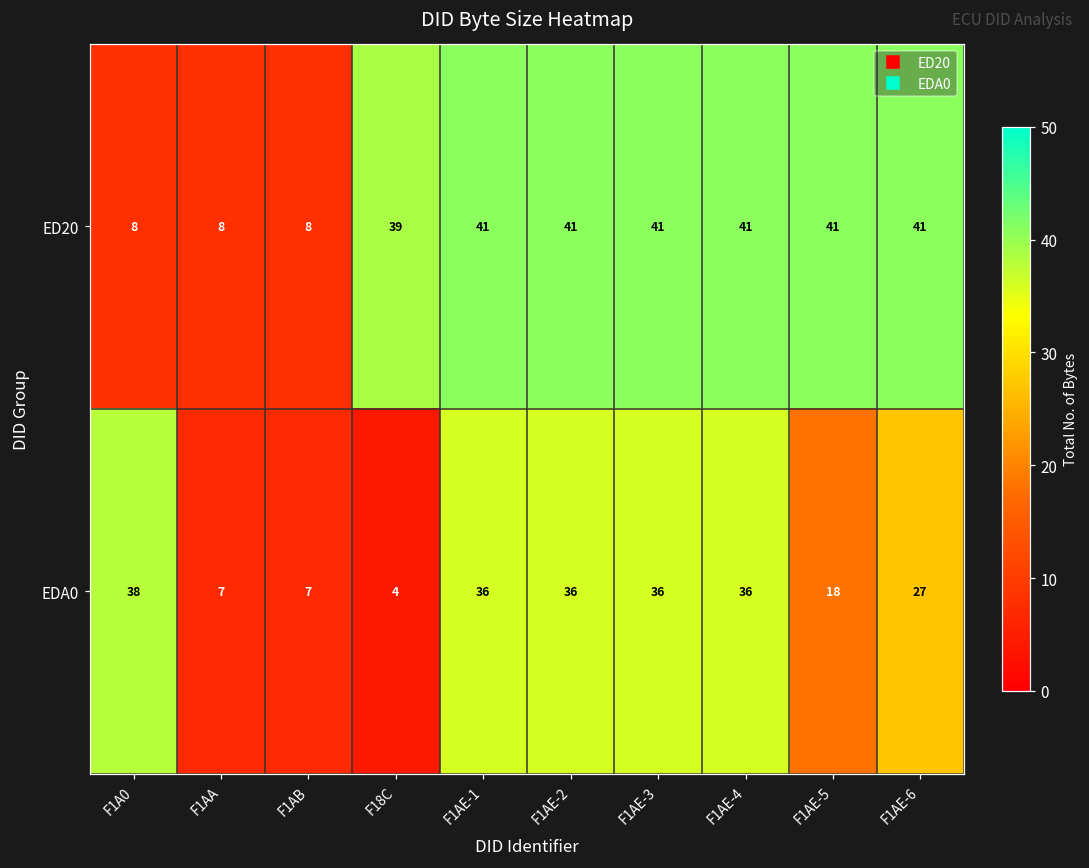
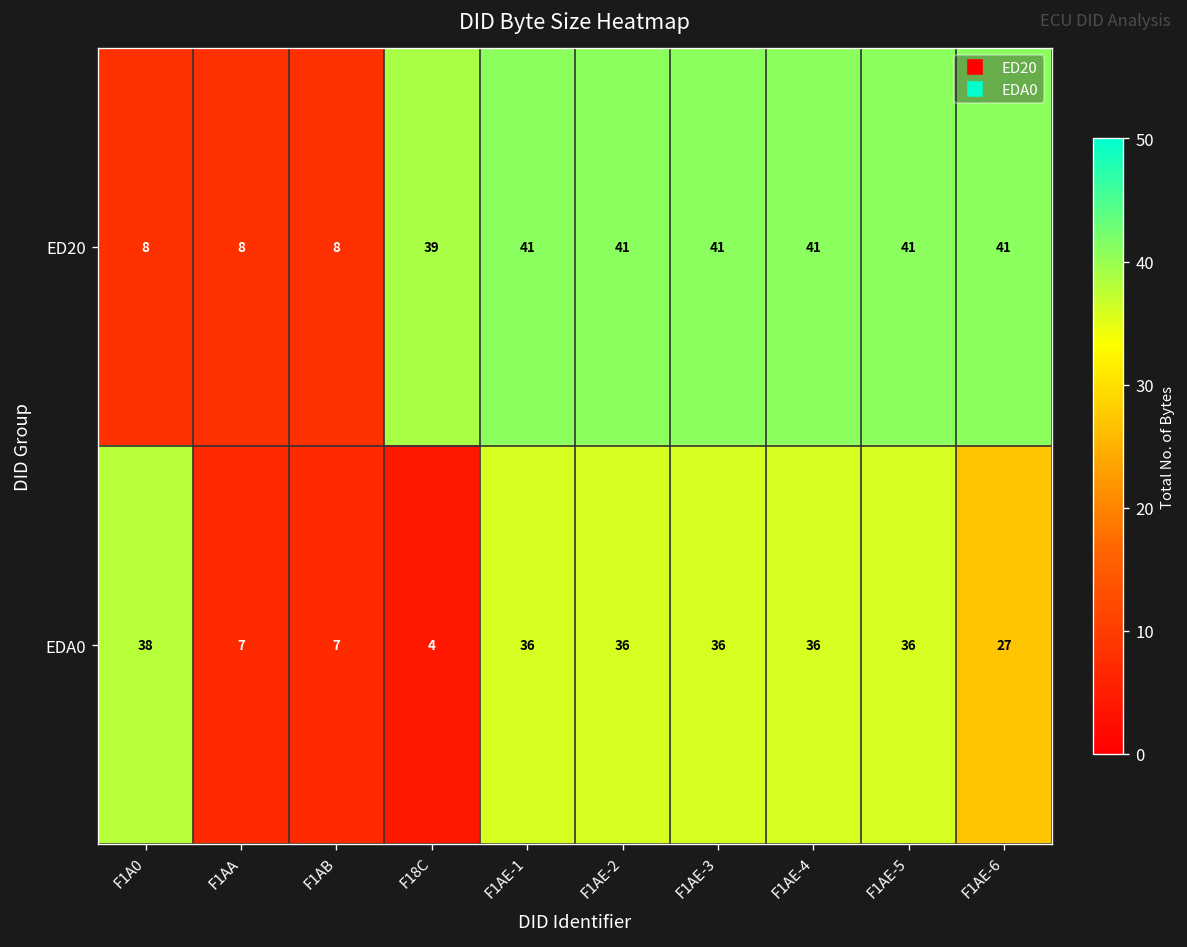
EDA0, F1AE-5: 18 -> 36
